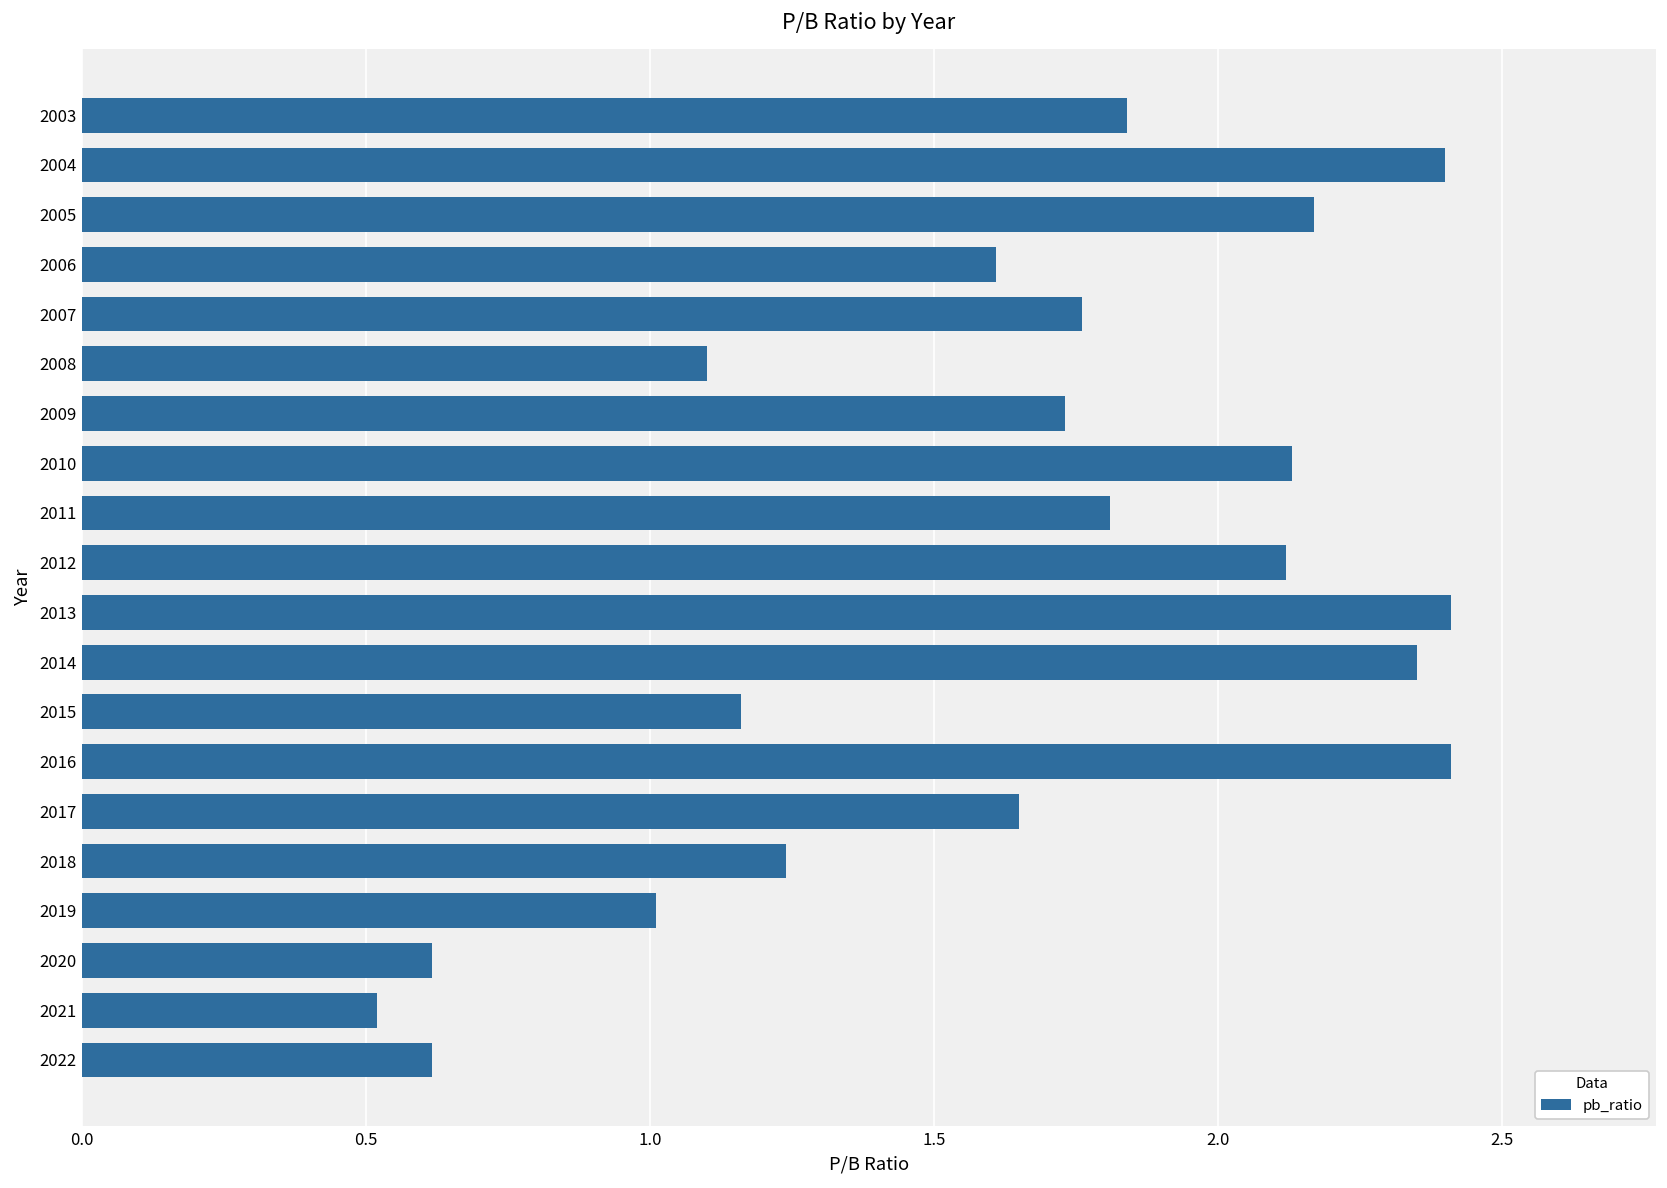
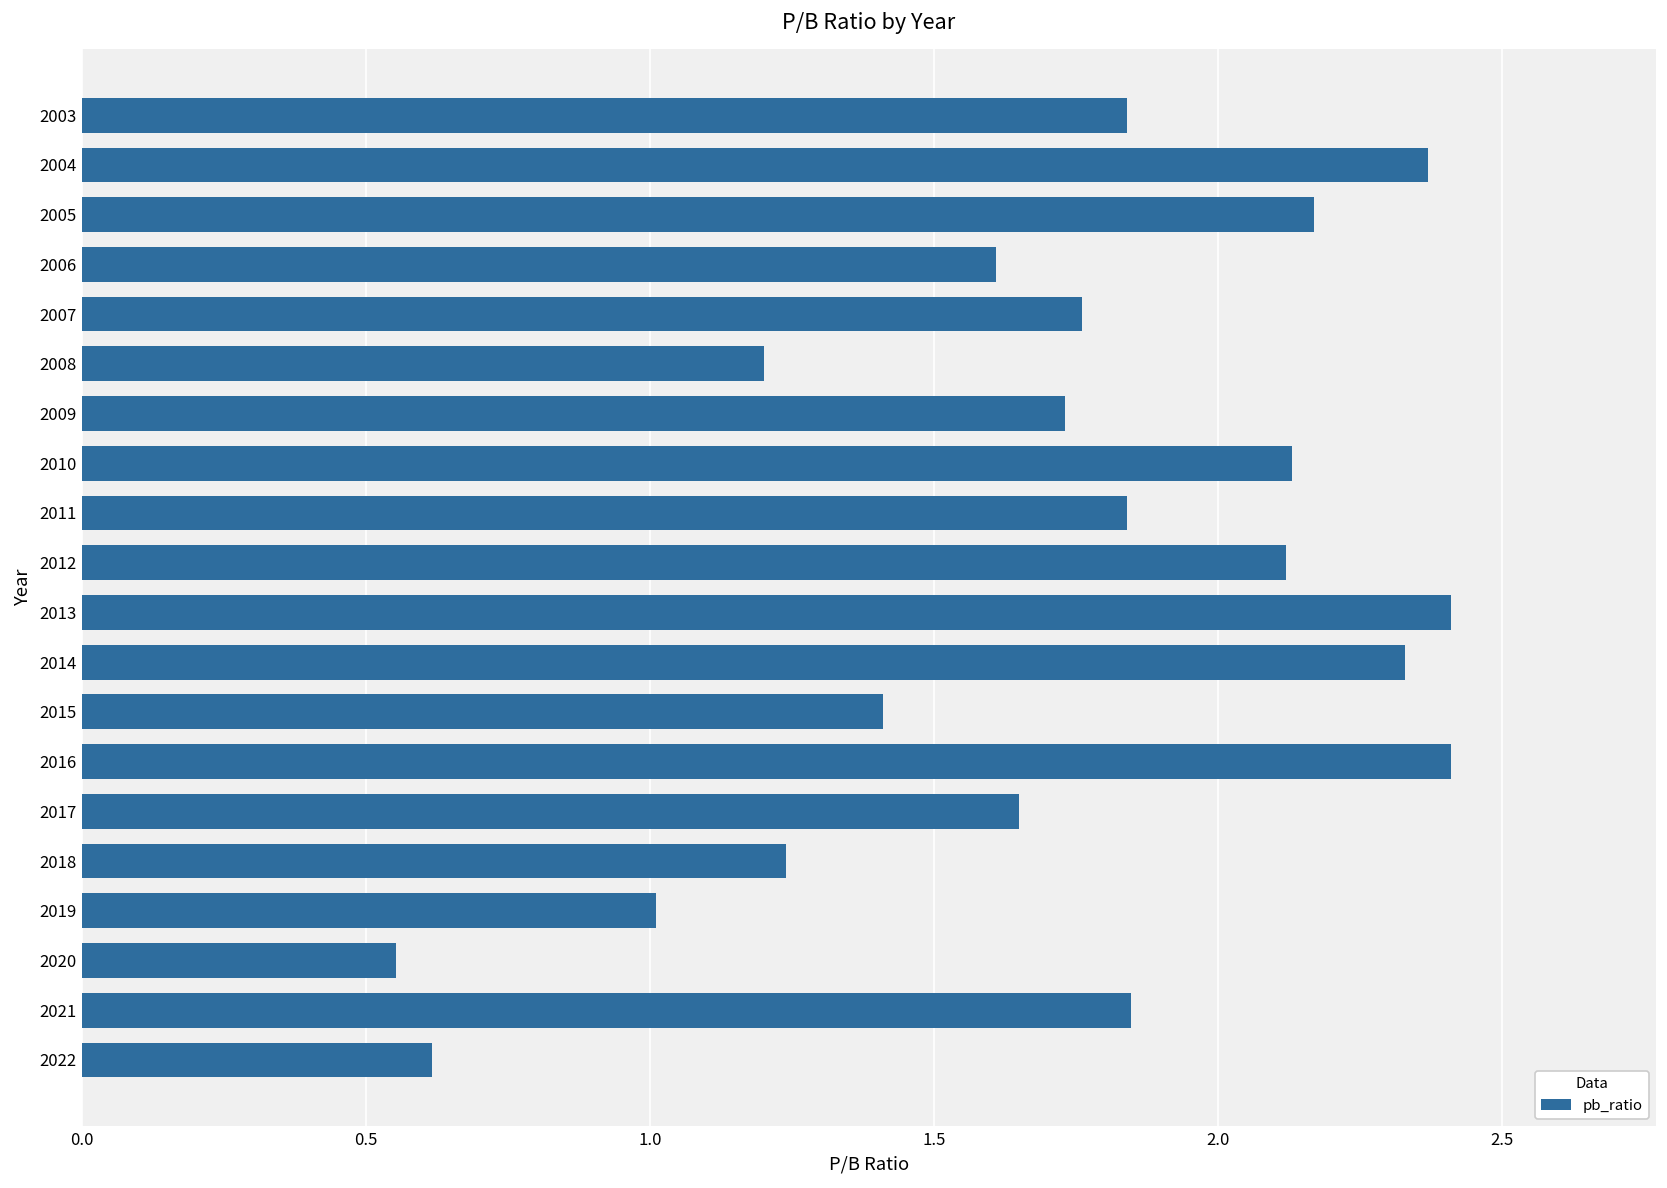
2004: 2.40 -> 2.37
2008: 1.1 -> 1.2
2011: 1.81 -> 1.84
2014: 2.35 -> 2.33
2015: 1.16 -> 1.41
2020: 0.62 -> 0.55
2021: 0.52 -> 1.85
